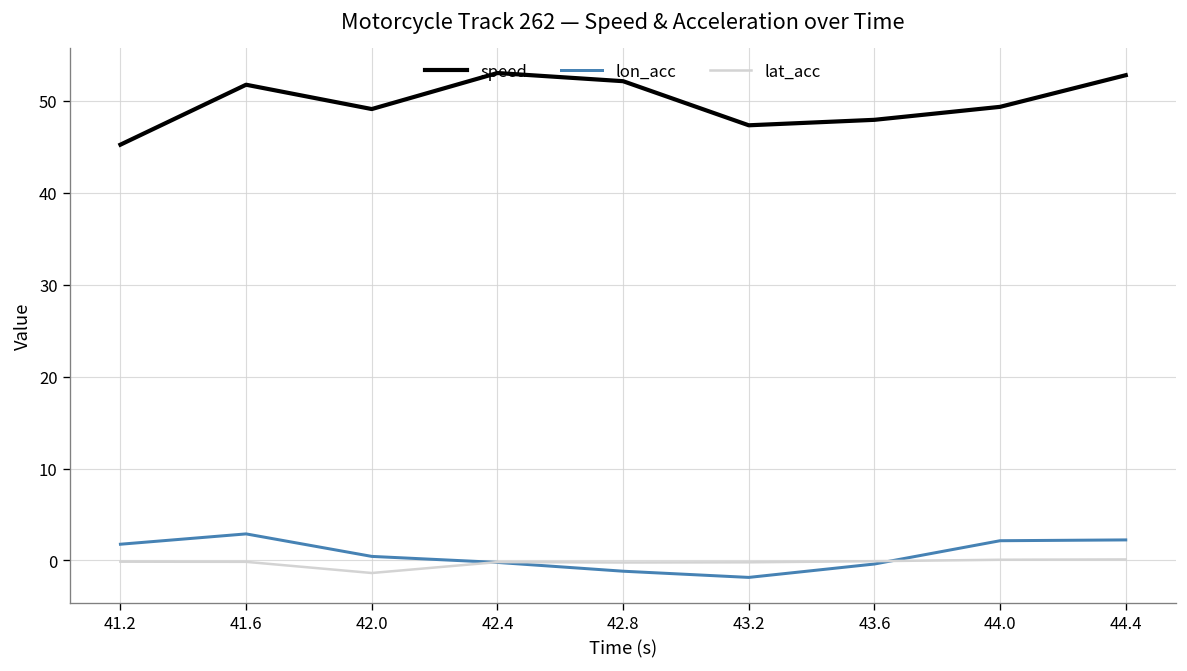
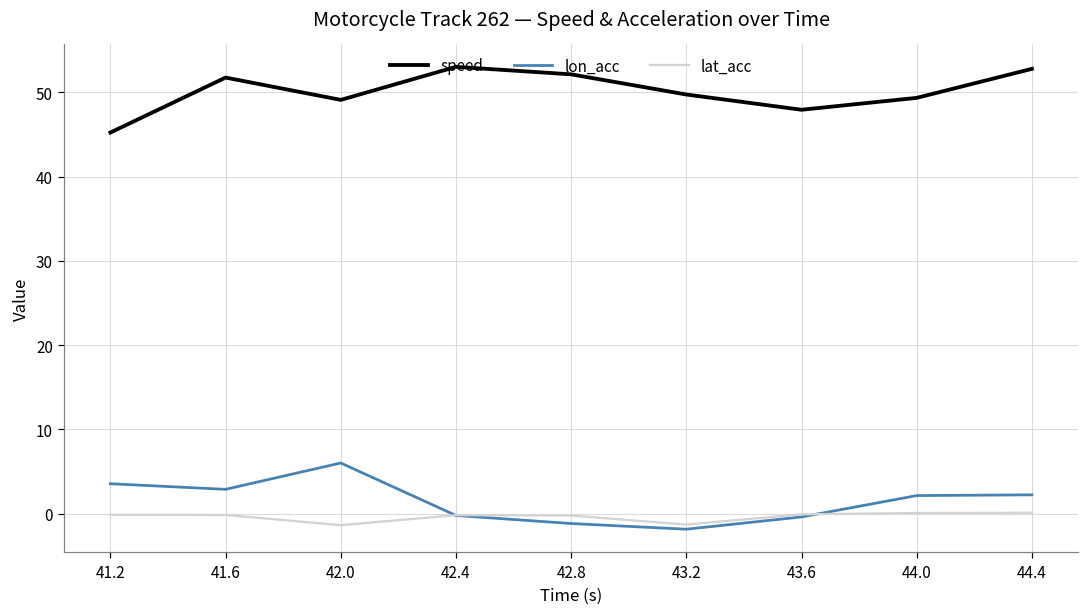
lon_acc, 41.2: 2 -> 4
lon_acc, 42.0: 0 -> 6
speed, 43.2: 47 -> 50
lat_acc, 43.2: 0 -> -1
